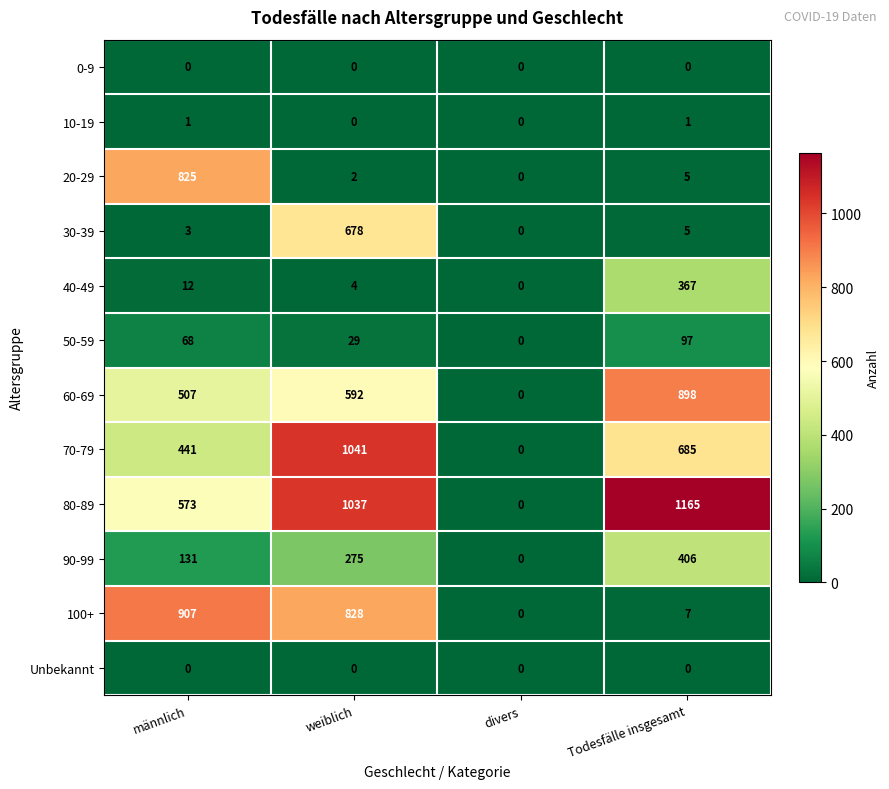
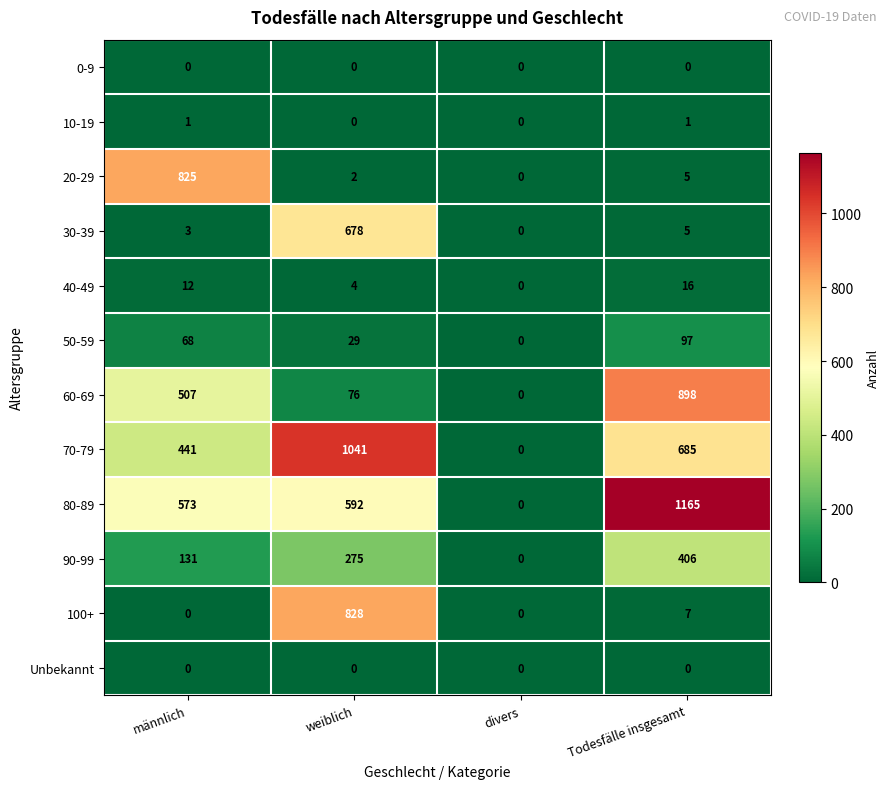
40-49, Todesfälle insgesamt: 367 -> 16
60-69, weiblich: 592 -> 76
80-89, weiblich: 1037 -> 592
100+, männlich: 907 -> 0
